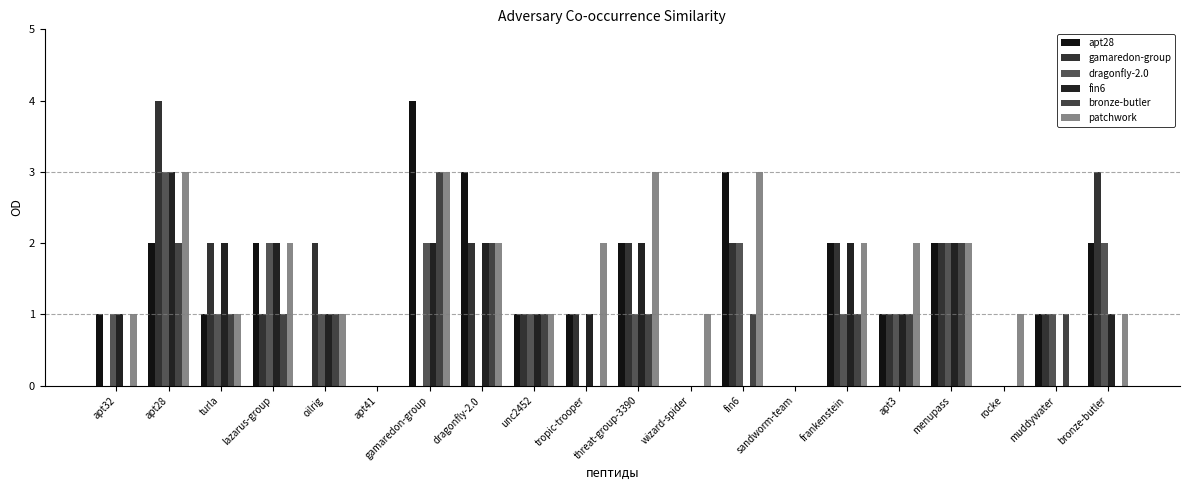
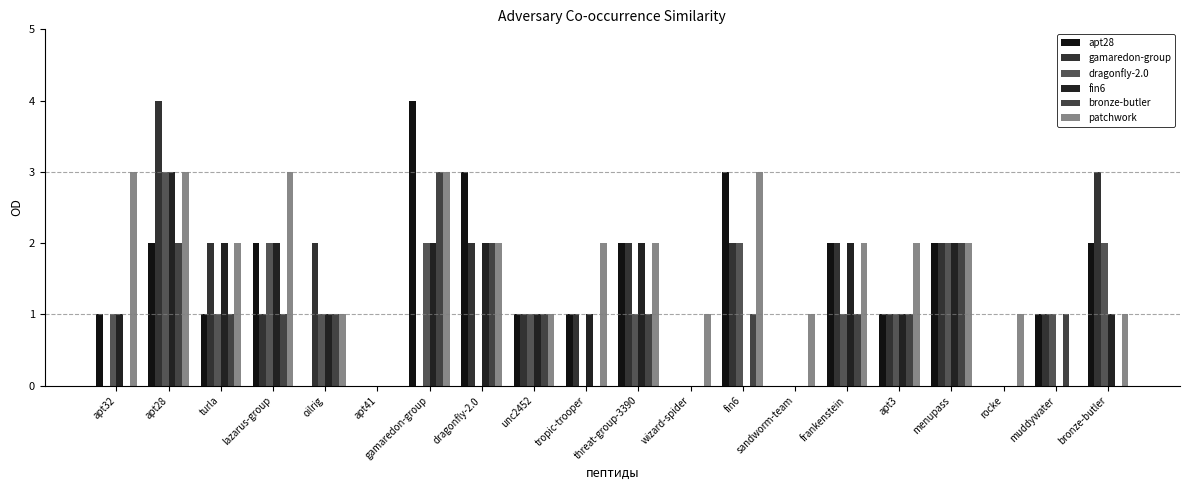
patchwork, apt32: 1 -> 3
patchwork, turla: 1 -> 2
patchwork, lazarus-group: 2 -> 3
patchwork, threat-group-3390: 3 -> 2
patchwork, sandworm-team: 0 -> 1
